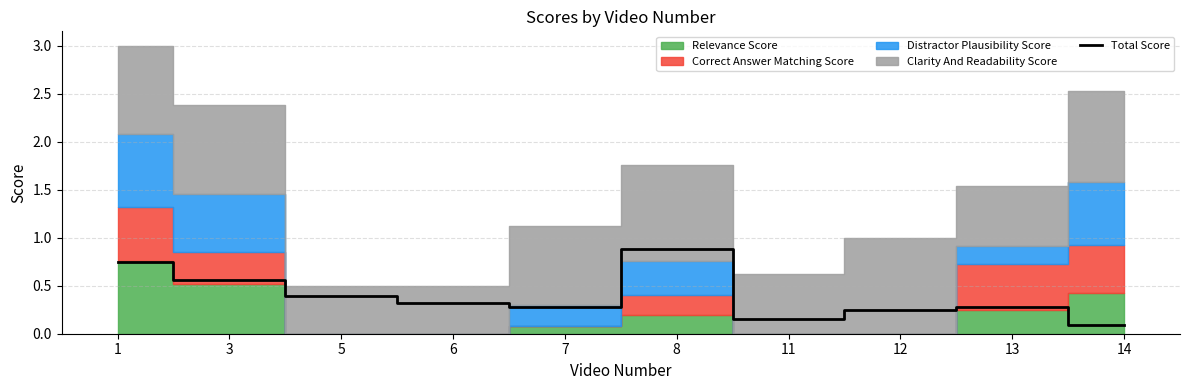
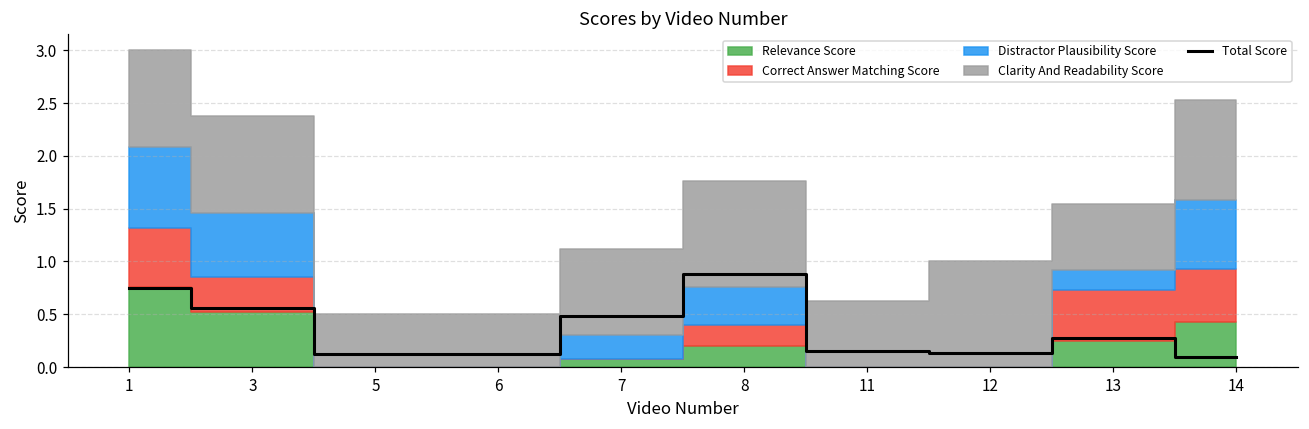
Total Score, 5: 0.4 -> 0.1
Total Score, 6: 0.3 -> 0.1
Total Score, 7: 0.3 -> 0.5
Total Score, 12: 0.3 -> 0.1
